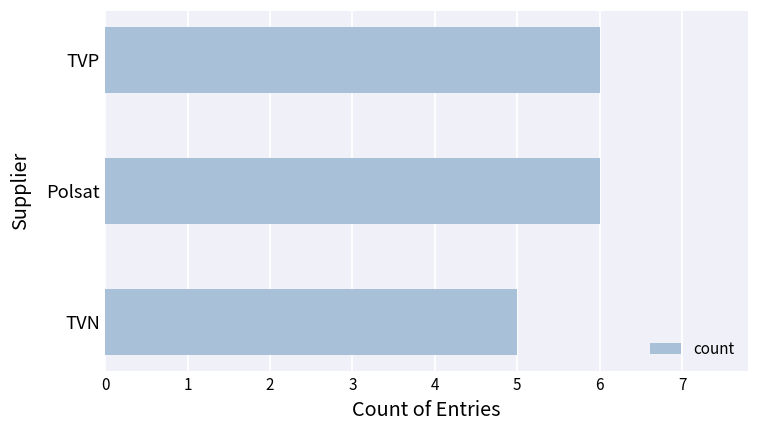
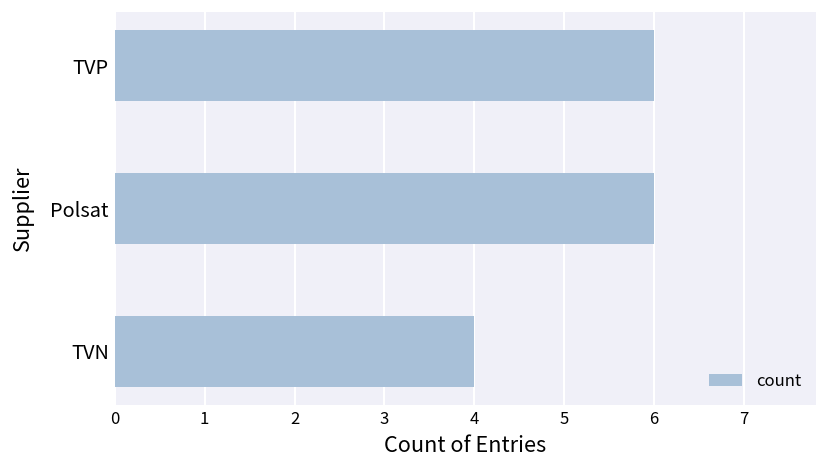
TVN: 5 -> 4
